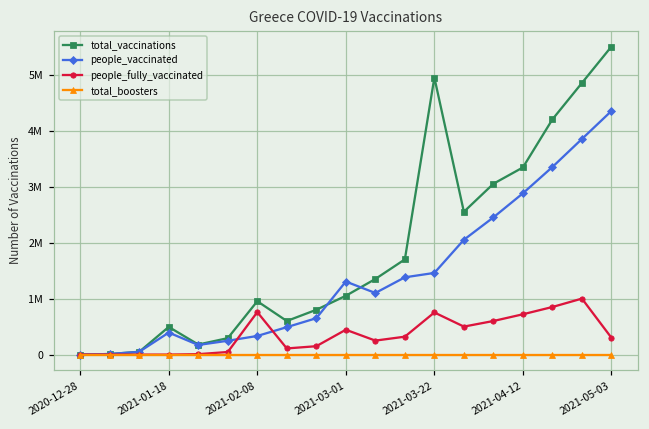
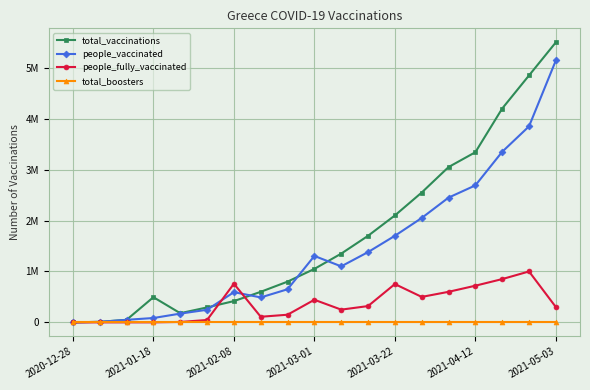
people_vaccinated, 2021-01-18: 400000 -> 100000
total_vaccinations, 2021-02-08: 1000000 -> 400000
people_vaccinated, 2021-02-08: 300000 -> 600000
total_vaccinations, 2021-03-22: 4900000 -> 2100000
people_vaccinated, 2021-03-22: 1500000 -> 1700000
people_vaccinated, 2021-04-12: 2900000 -> 2700000
people_vaccinated, 2021-05-03: 4400000 -> 5100000
